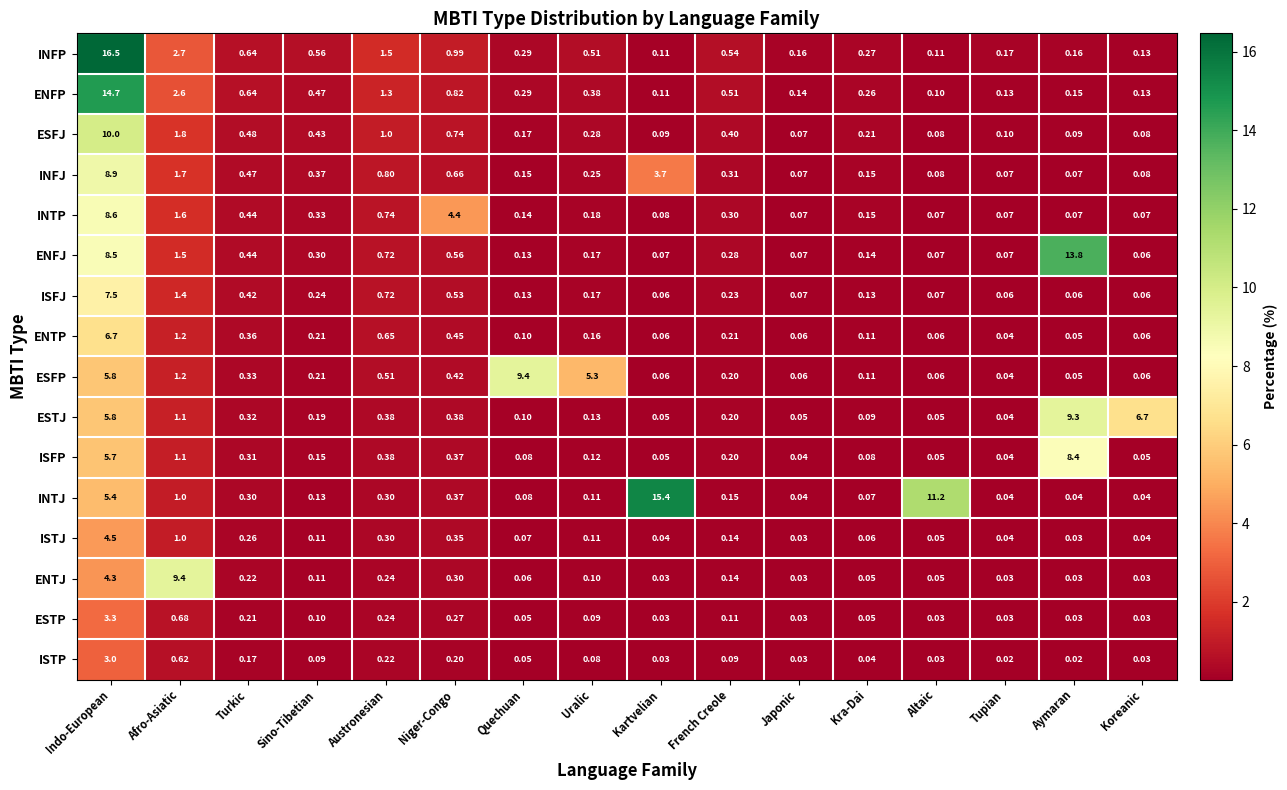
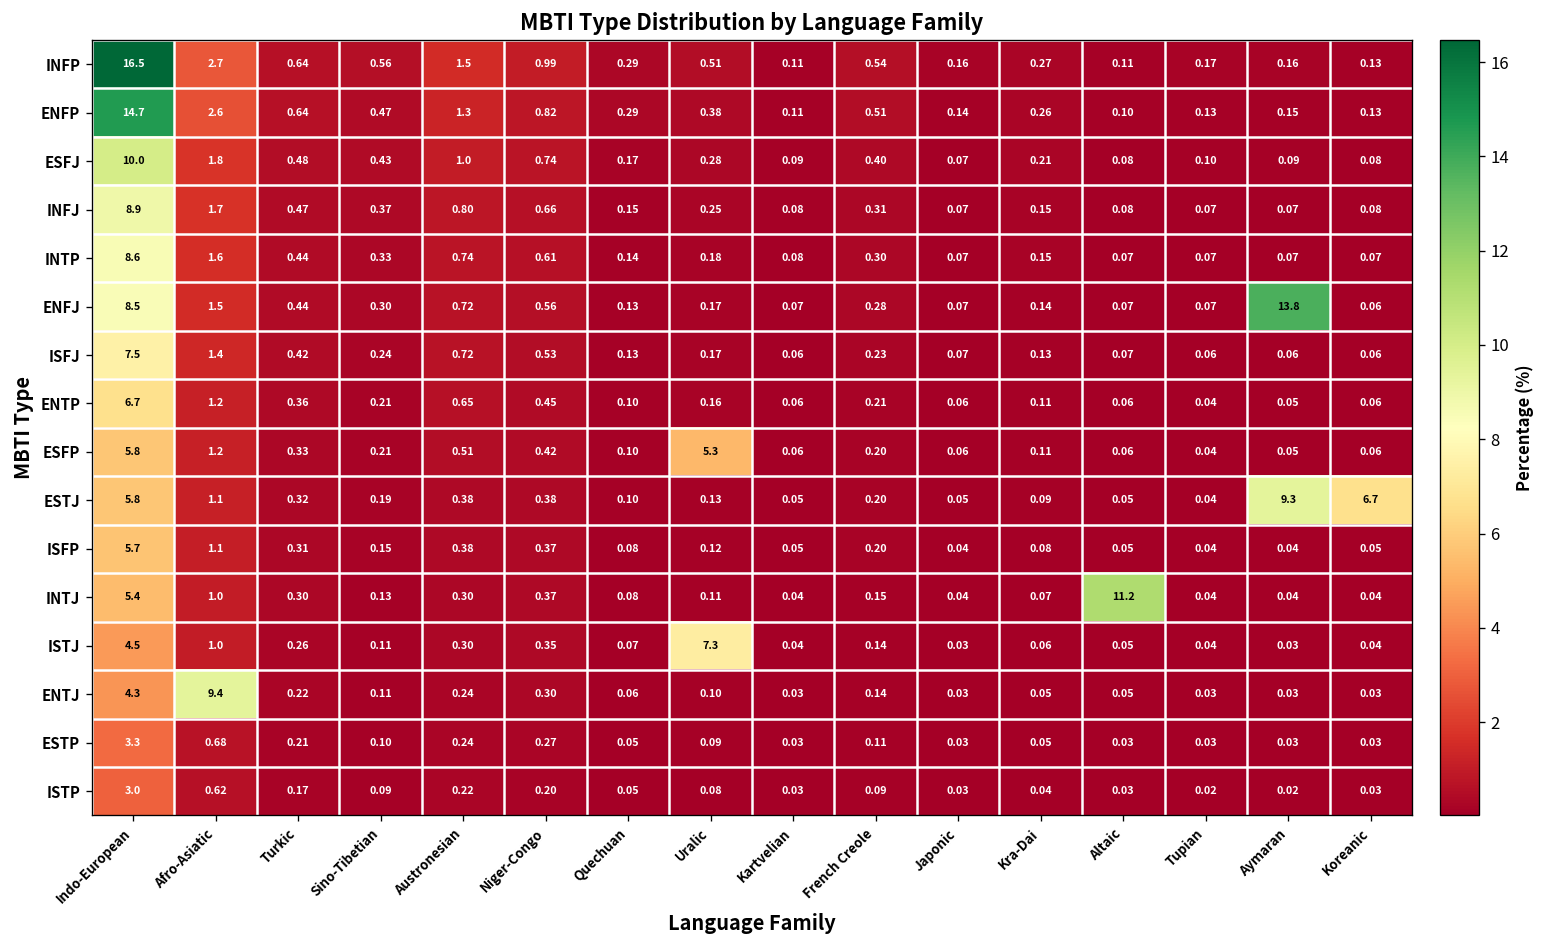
INFJ, Kartvelian: 3.7 -> 0.08
INTP, Niger-Congo: 4.4 -> 0.61
ESFP, Quechuan: 9.4 -> 0.10
ISFP, Aymaran: 8.4 -> 0.04
INTJ, Kartvelian: 15.4 -> 0.04
ISTJ, Uralic: 0.11 -> 7.3
